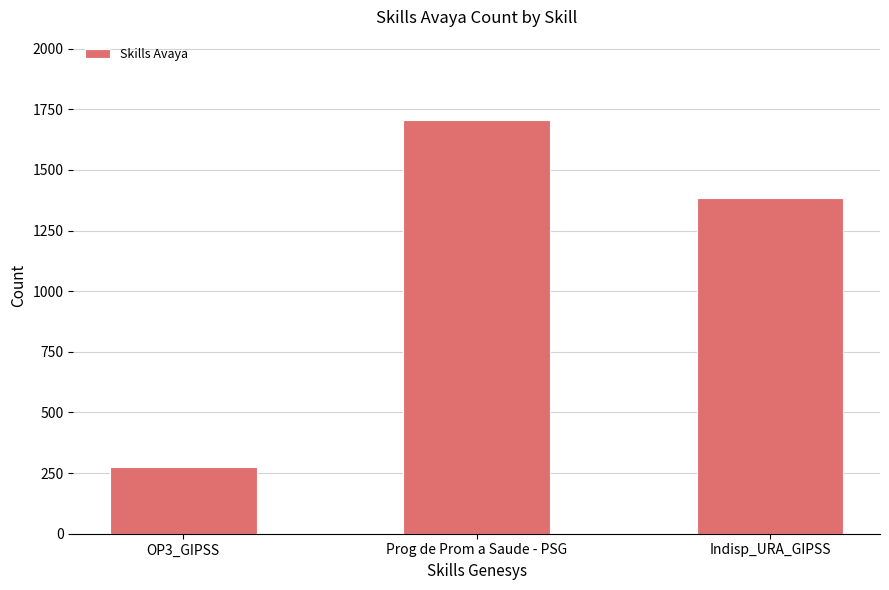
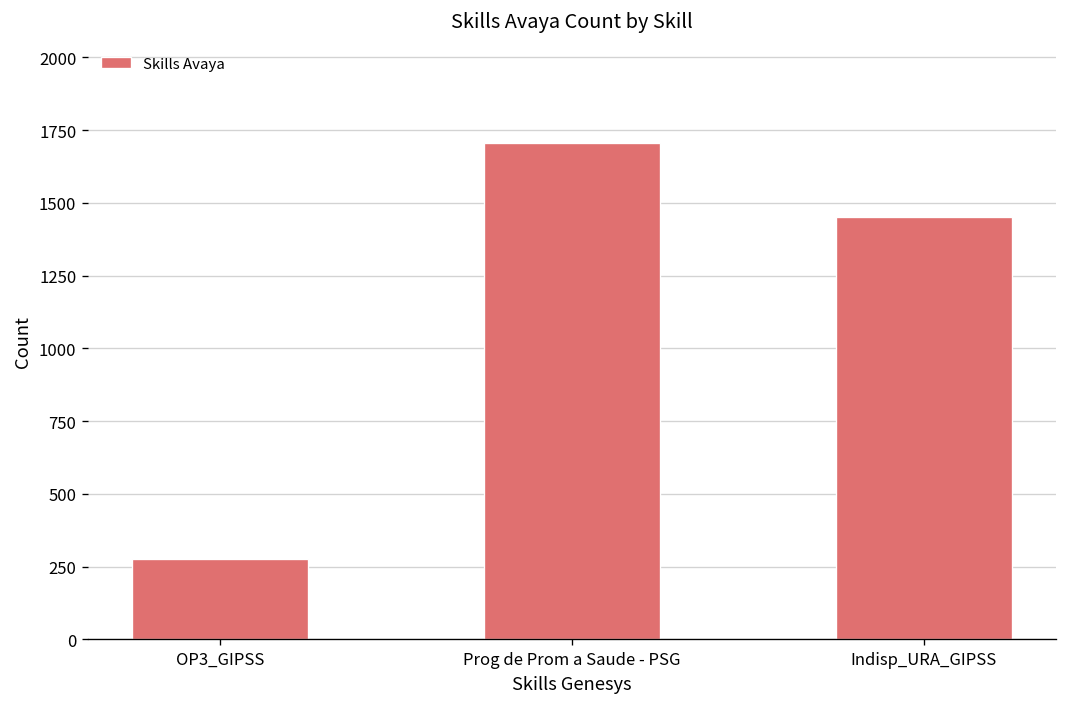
Indisp_URA_GIPSS: 1380 -> 1450
